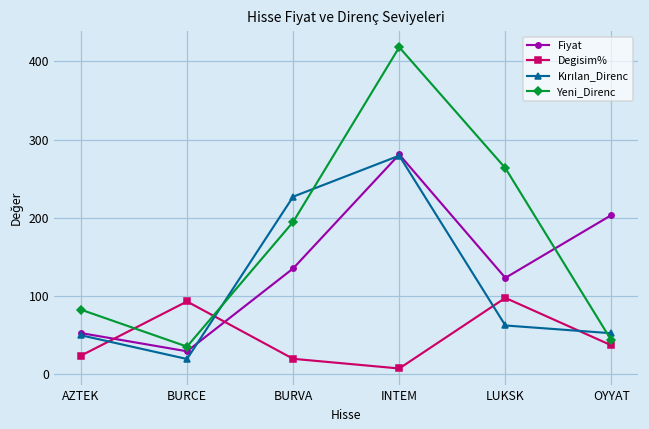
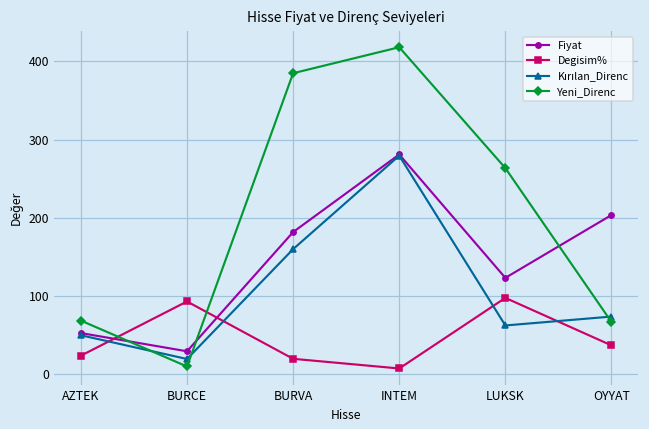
Yeni_Direnc, AZTEK: 80 -> 70
Yeni_Direnc, BURCE: 40 -> 10
Fiyat, BURVA: 140 -> 180
Kırılan_Direnc, BURVA: 230 -> 160
Yeni_Direnc, BURVA: 190 -> 380
Kırılan_Direnc, OYYAT: 50 -> 70
Yeni_Direnc, OYYAT: 40 -> 70
